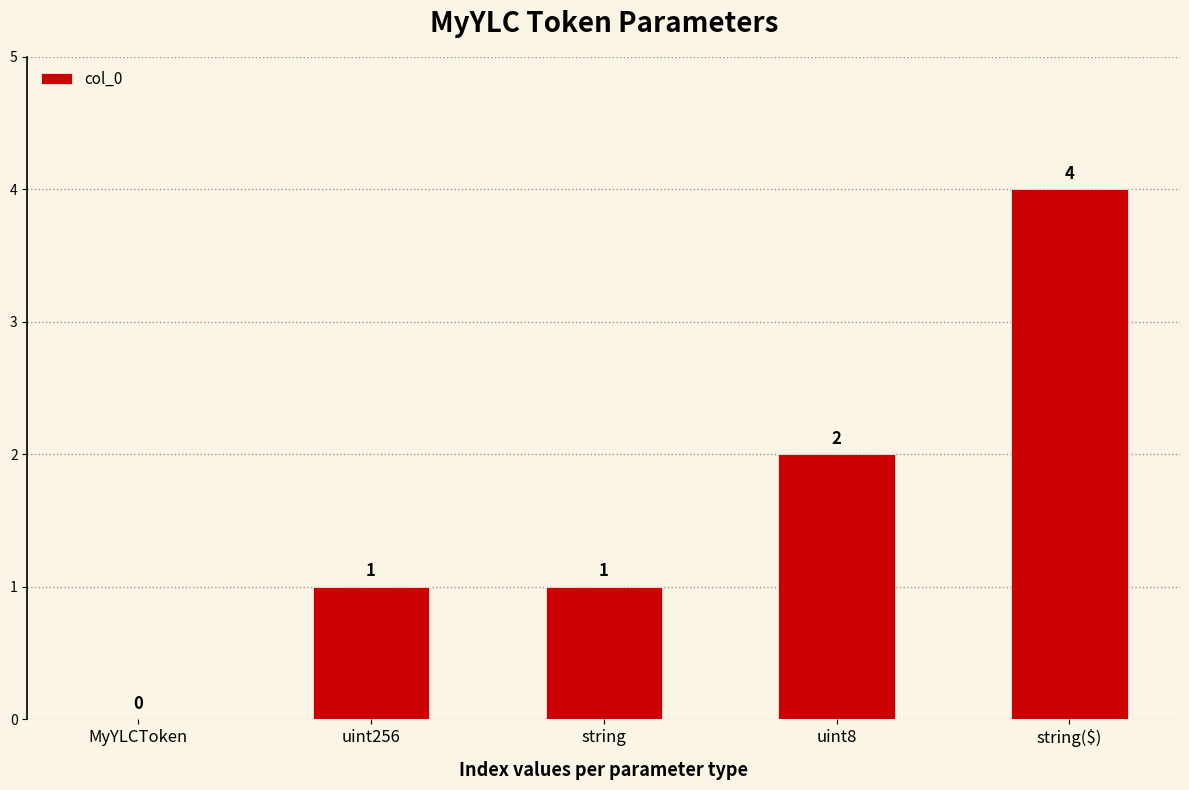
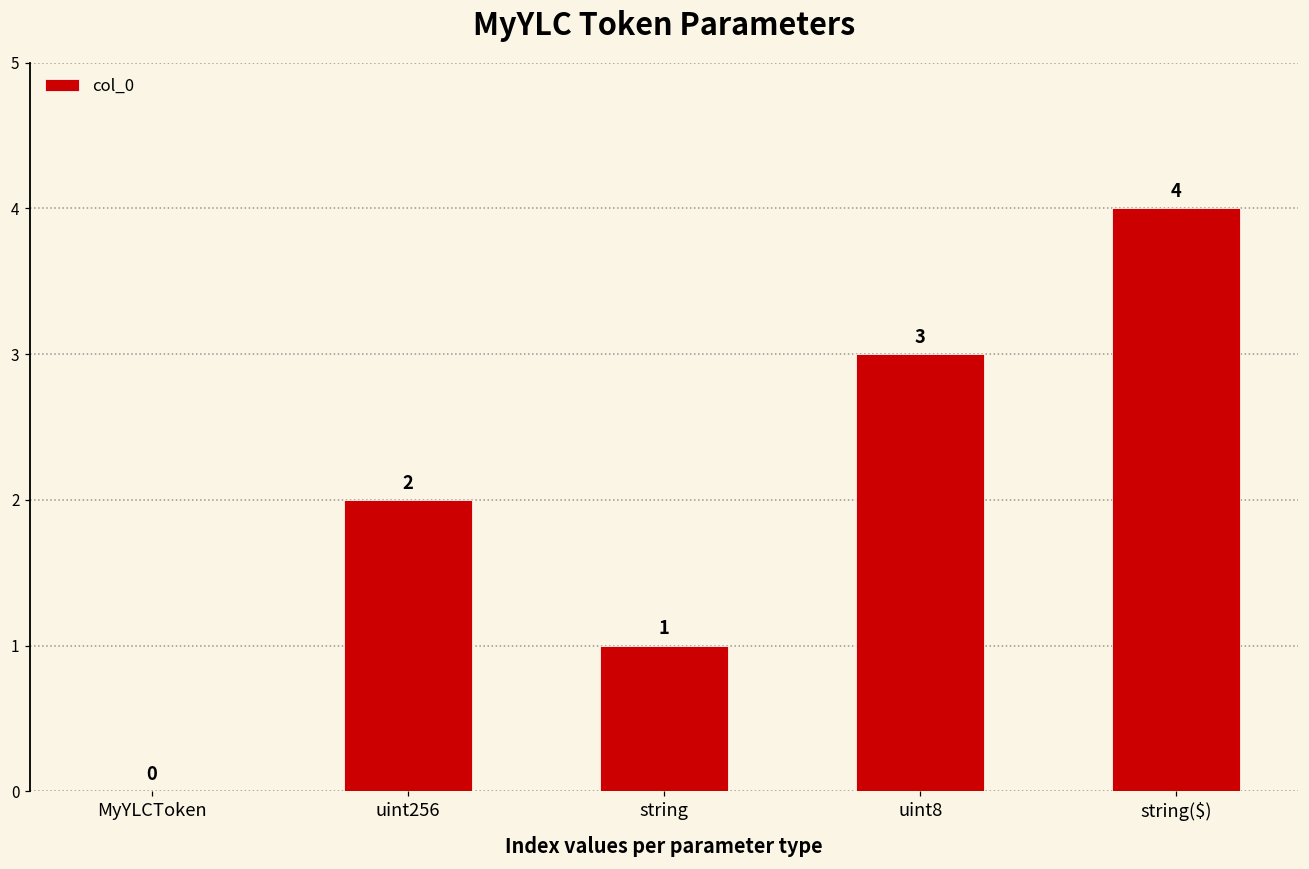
uint256: 1 -> 2
uint8: 2 -> 3
